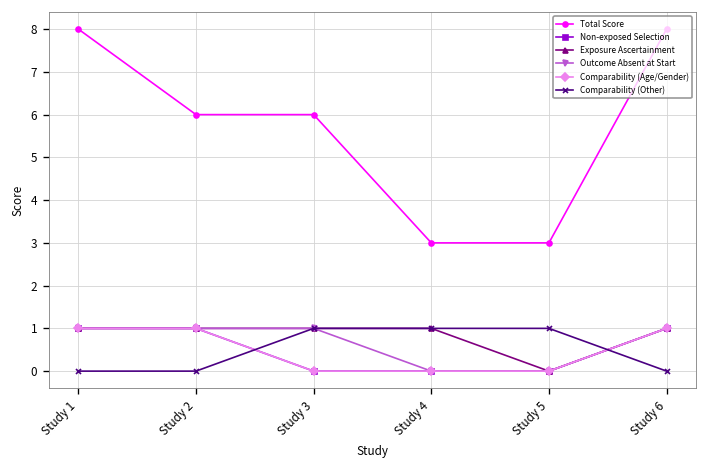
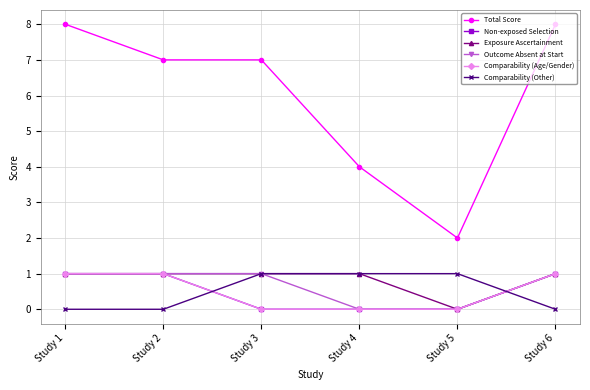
Total Score, Study 2: 6 -> 7
Total Score, Study 3: 6 -> 7
Total Score, Study 4: 3 -> 4
Total Score, Study 5: 3 -> 2
